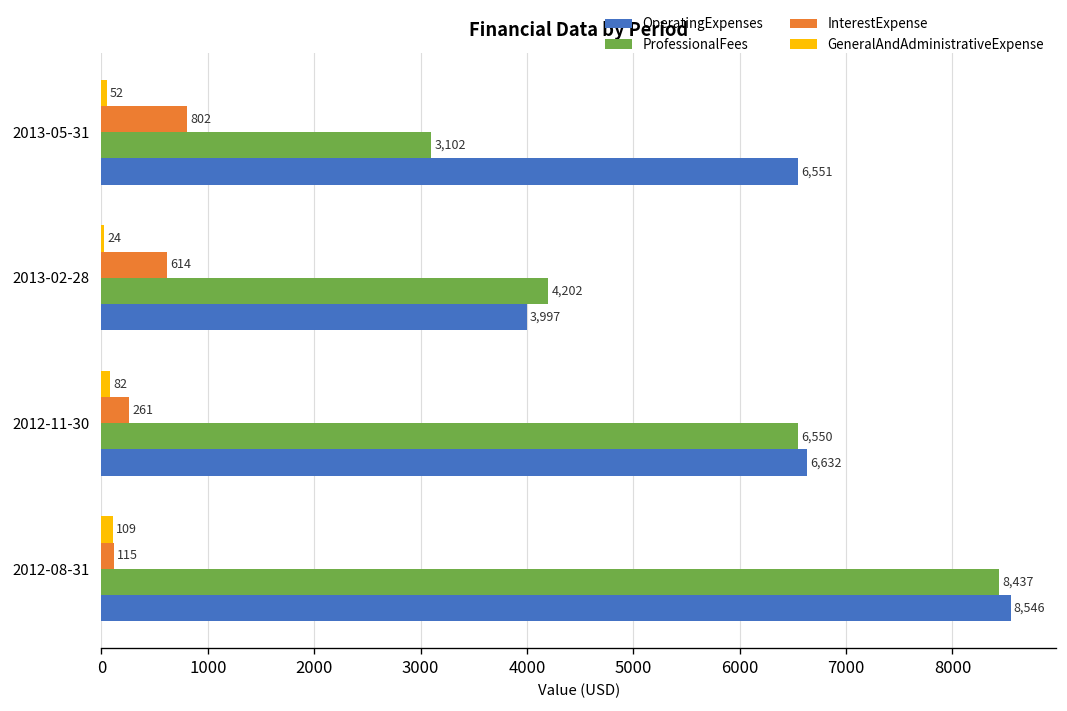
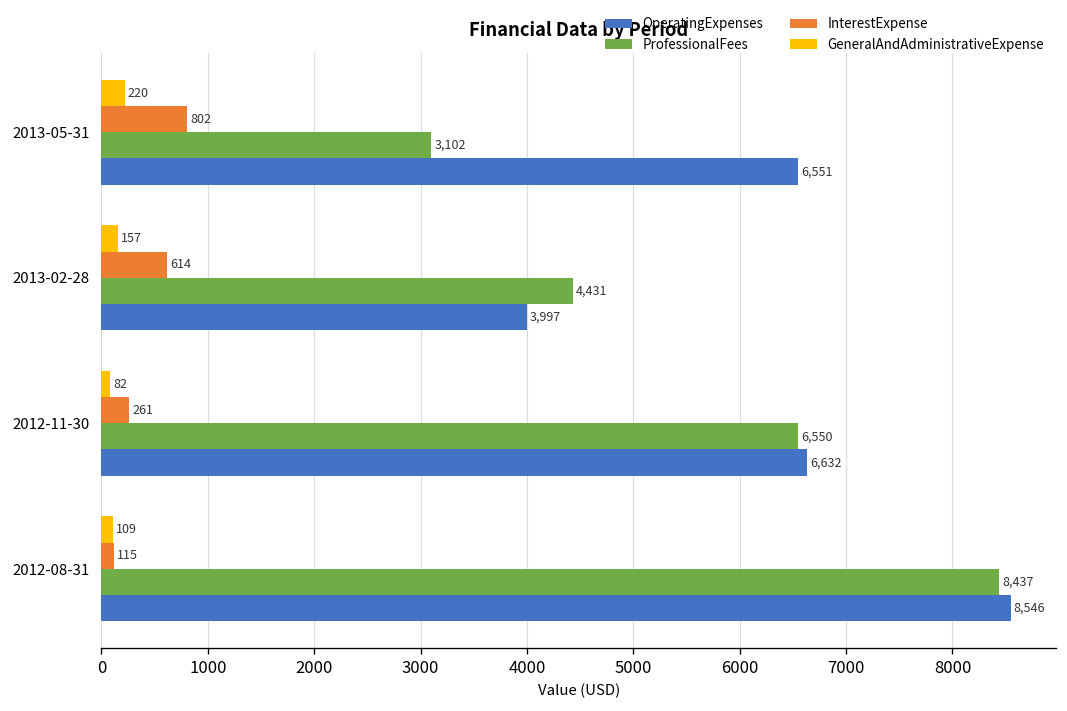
GeneralAndAdministrativeExpense, 2013-05-31: 52 -> 220
GeneralAndAdministrativeExpense, 2013-02-28: 24 -> 157
ProfessionalFees, 2013-02-28: 4,202 -> 4,431
